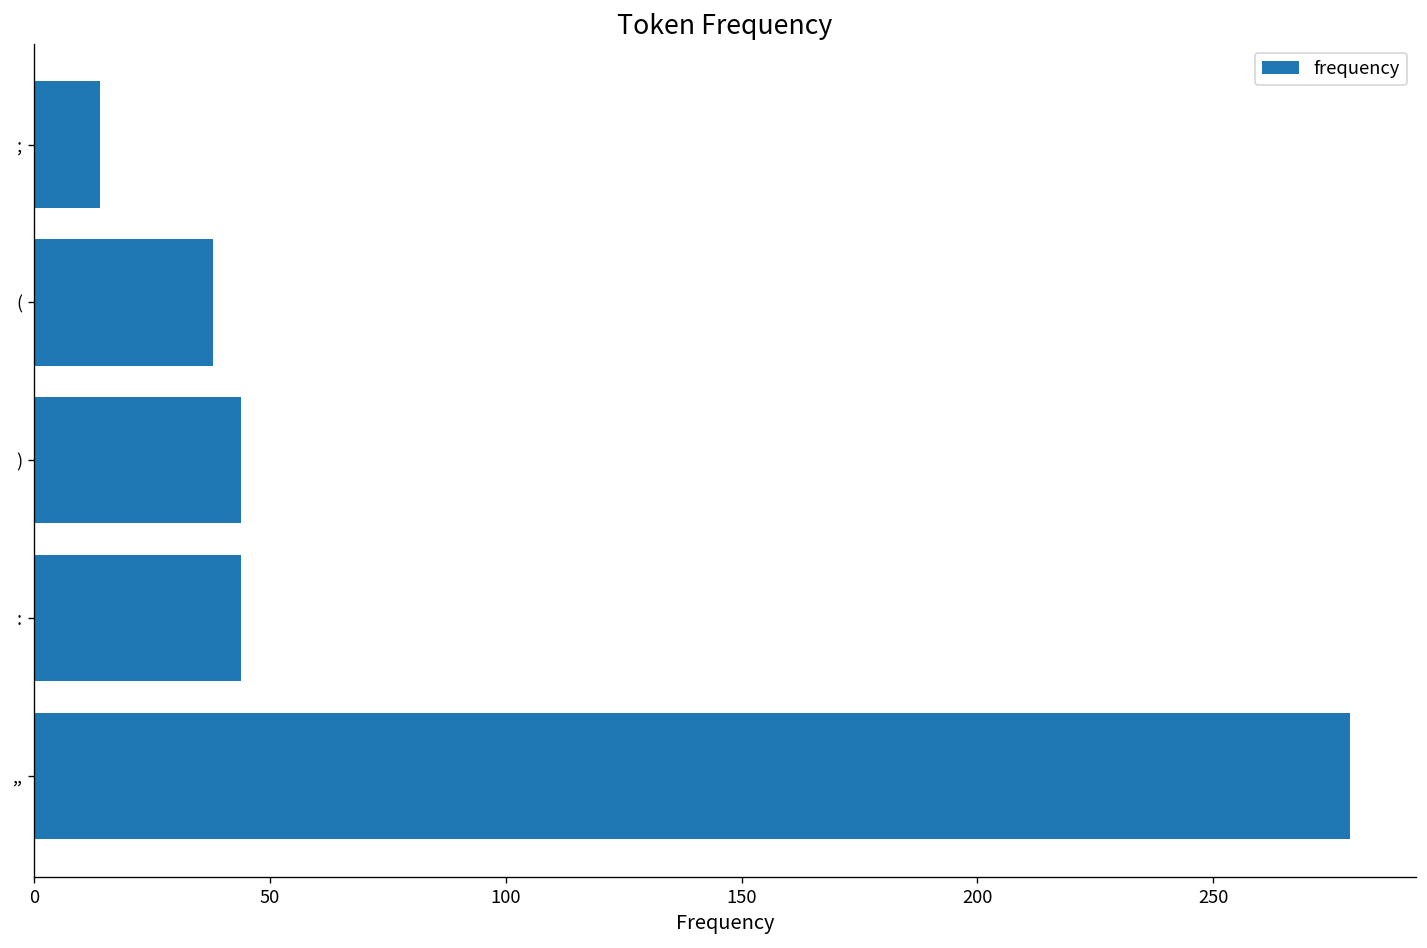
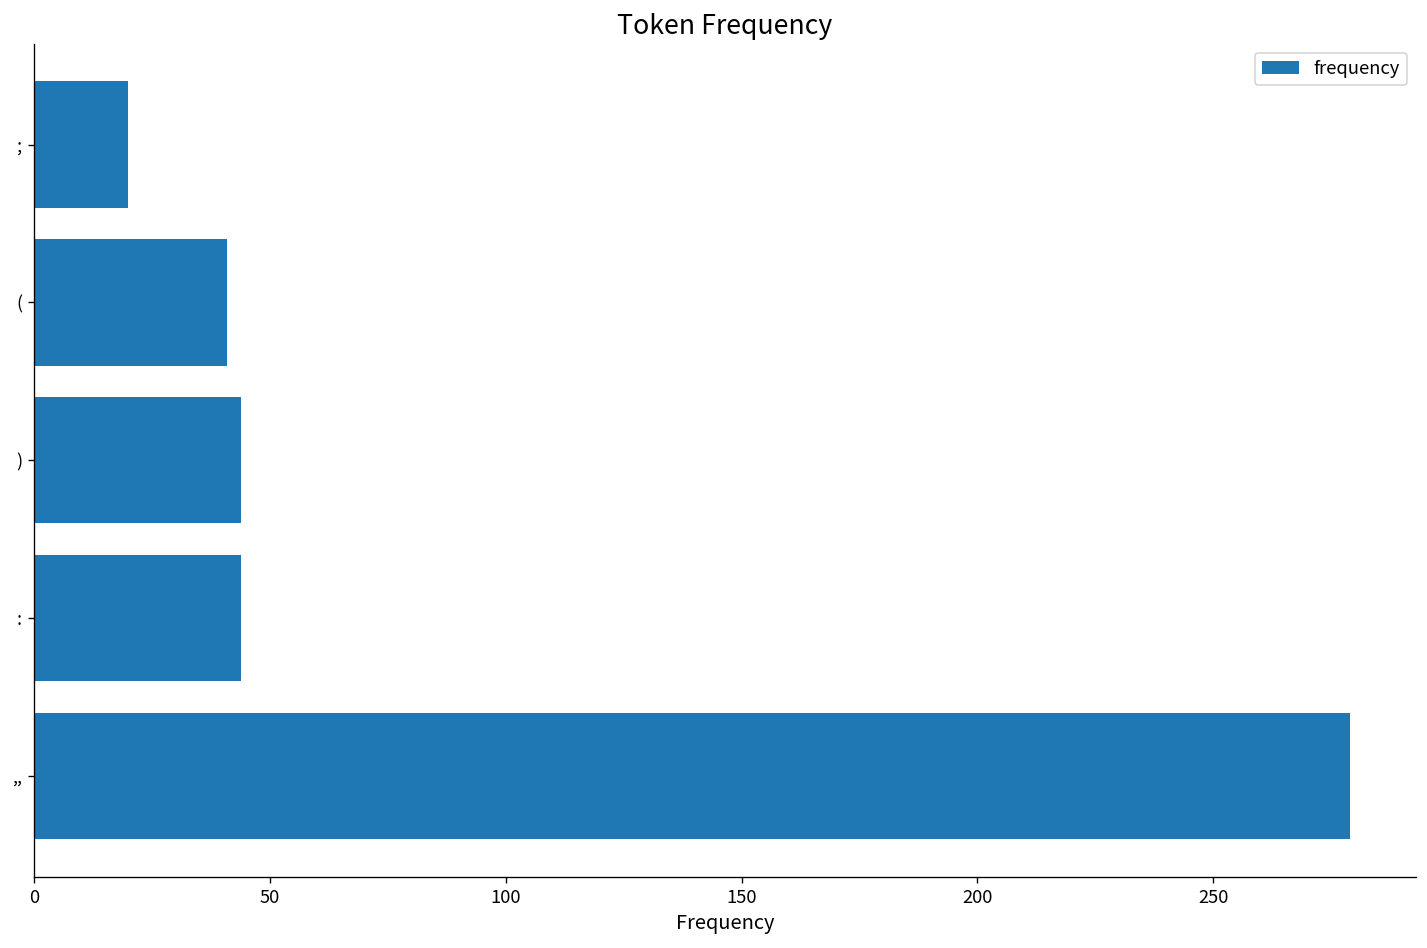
;: 14 -> 20
(: 38 -> 41
